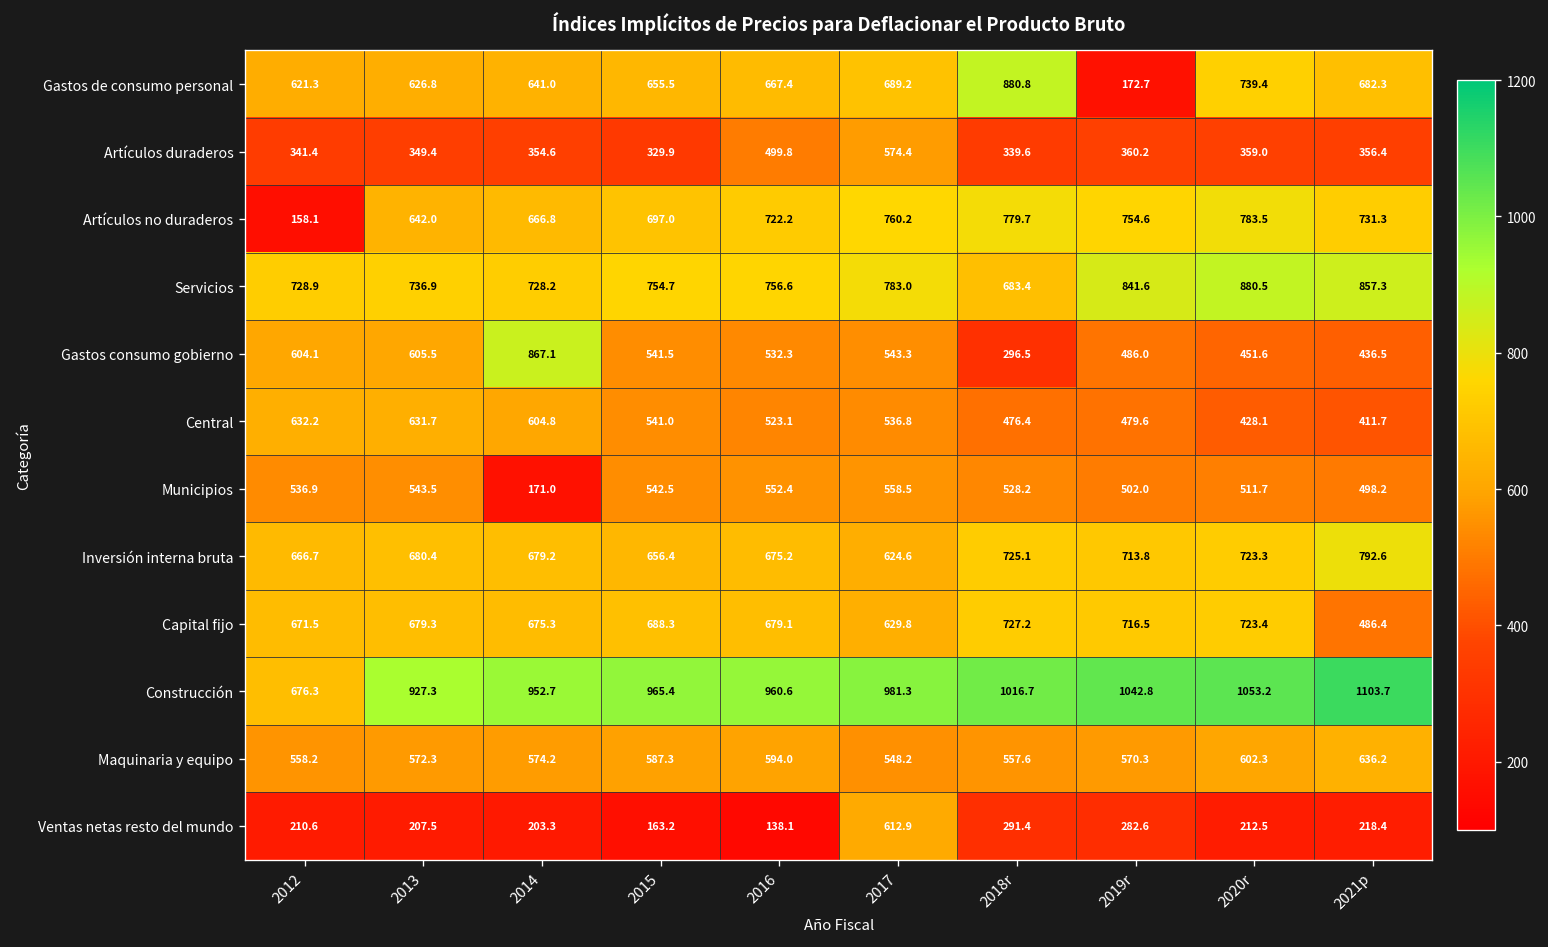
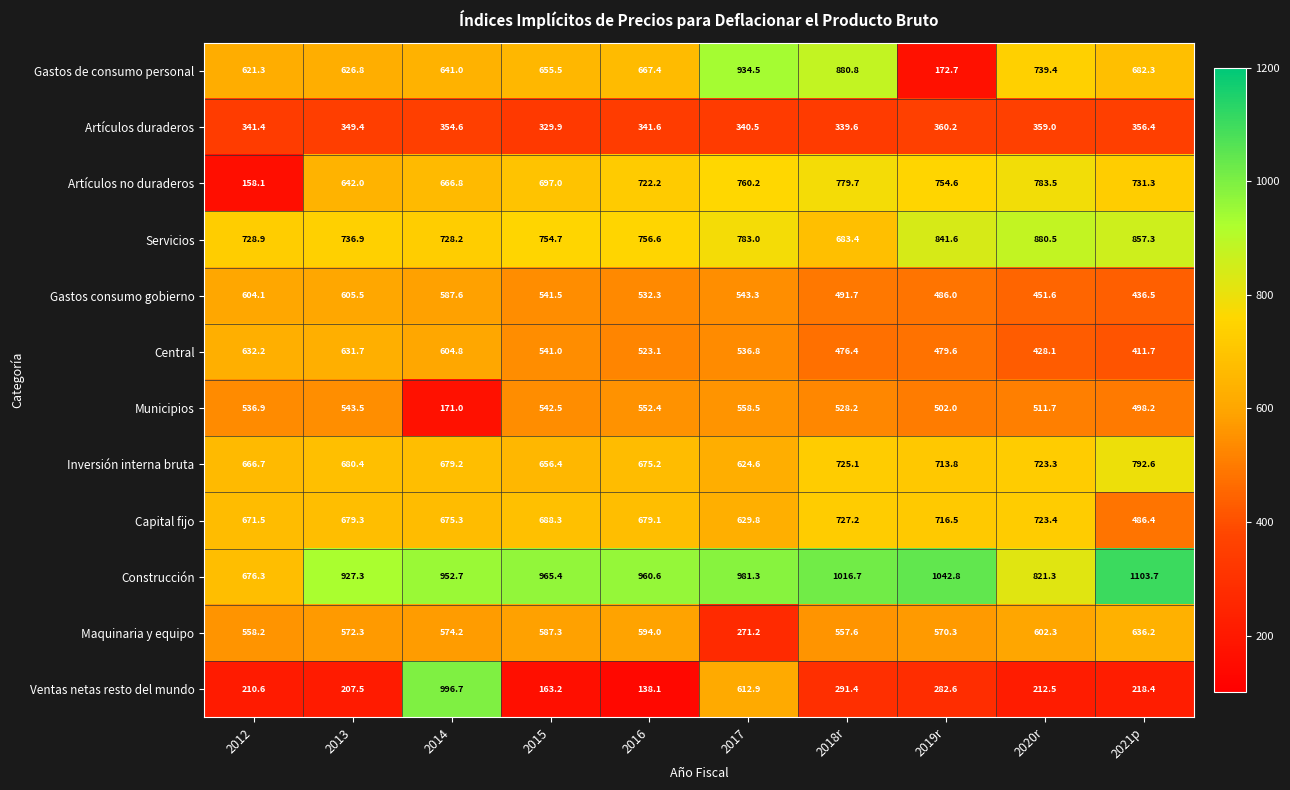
Gastos de consumo personal, 2017: 689.2 -> 934.5
Artículos duraderos, 2016: 499.8 -> 341.6
Artículos duraderos, 2017: 574.4 -> 340.5
Gastos consumo gobierno, 2014: 867.1 -> 587.6
Gastos consumo gobierno, 2018r: 296.5 -> 491.7
Construcción, 2020r: 1053.2 -> 821.3
Maquinaria y equipo, 2017: 548.2 -> 271.2
Ventas netas resto del mundo, 2014: 203.3 -> 996.7
